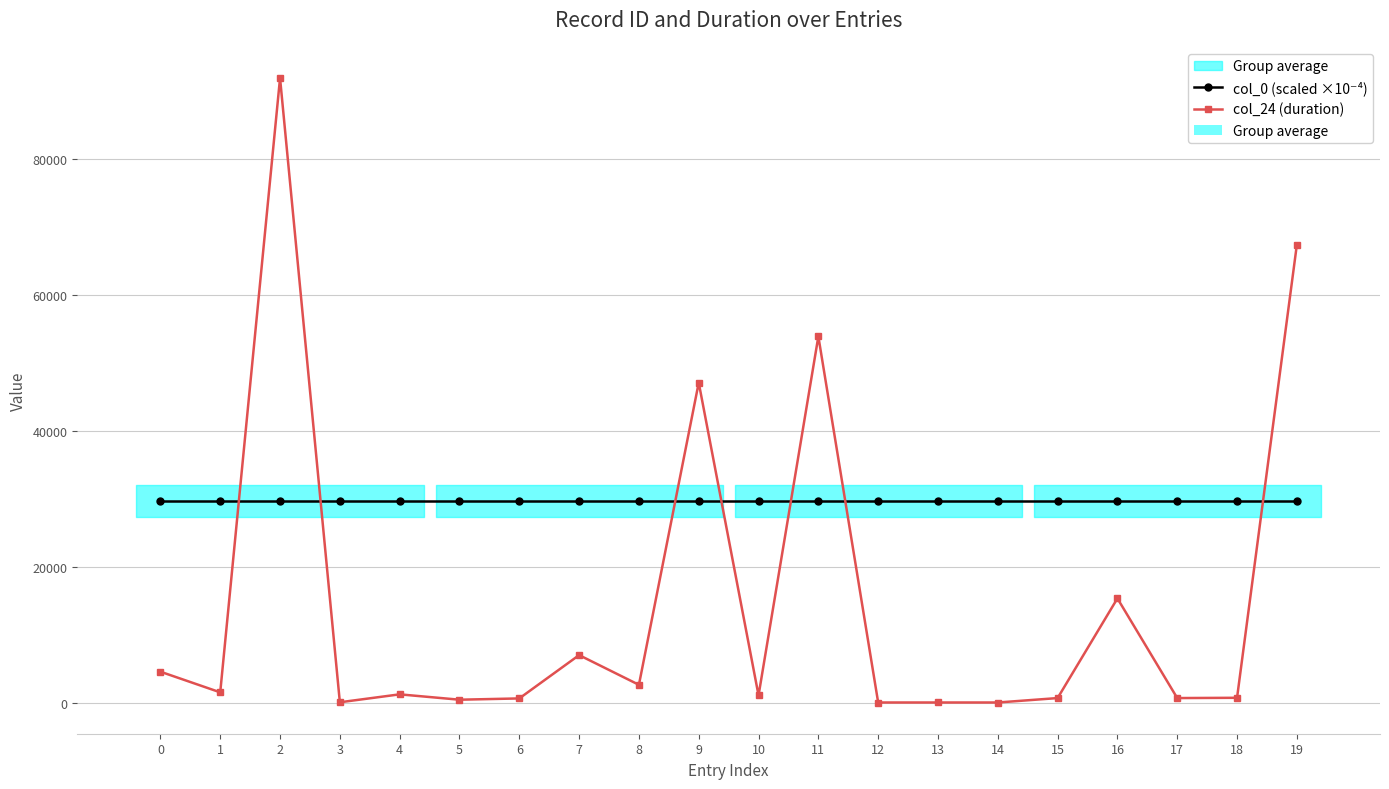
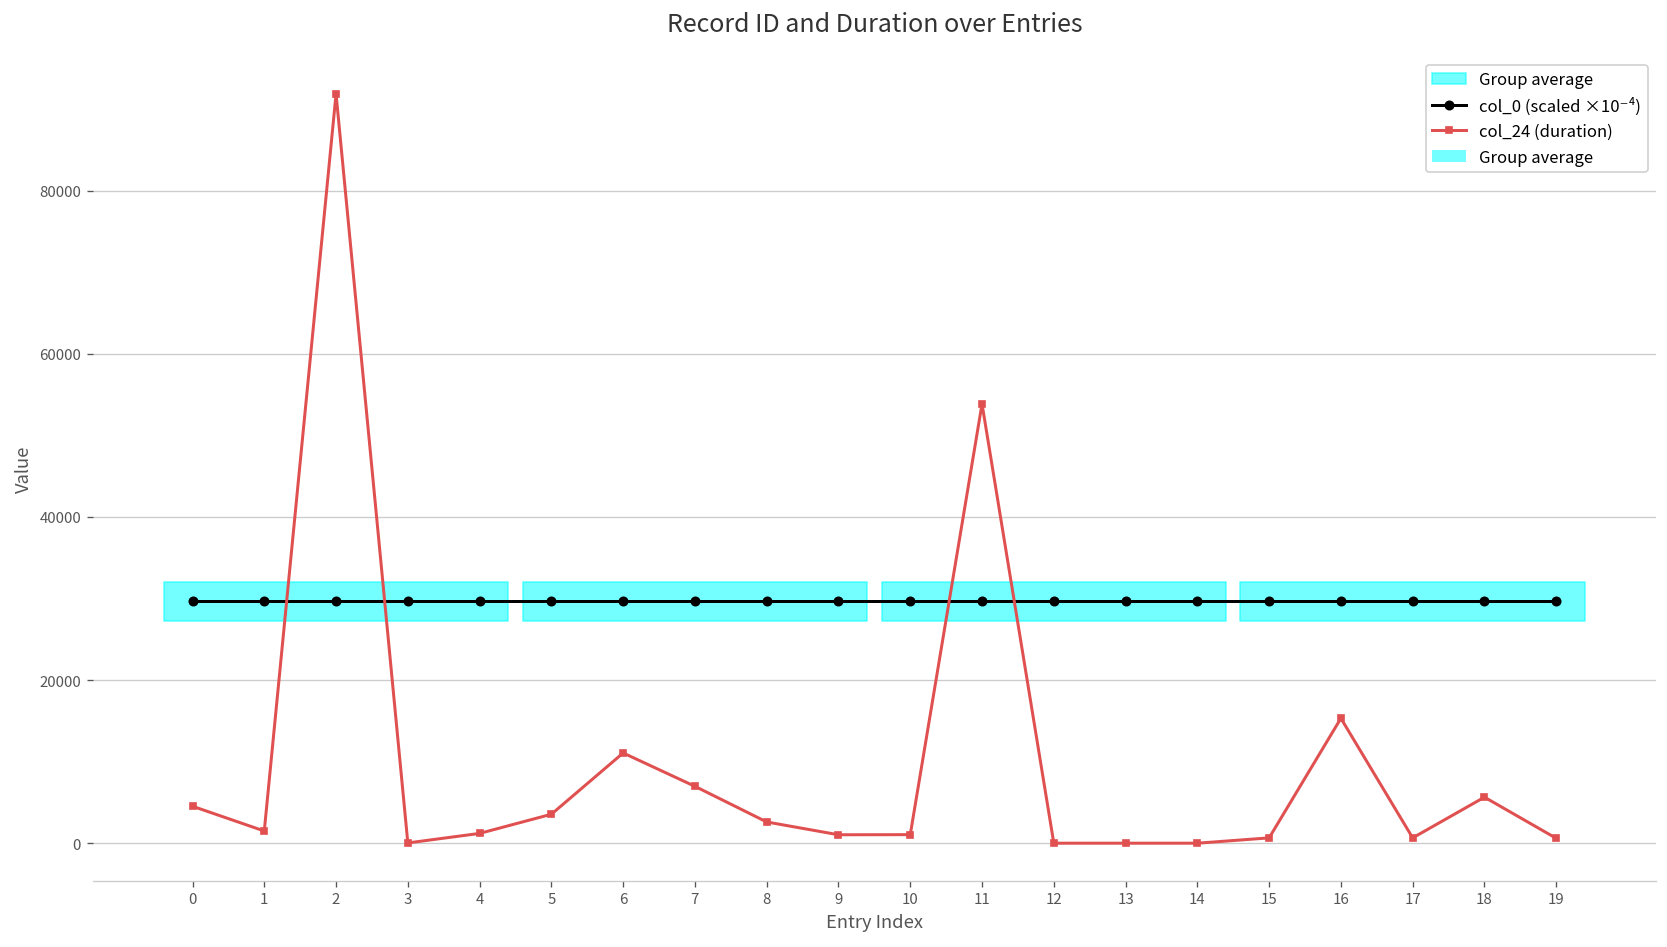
col_24 (duration), 5: 0 -> 4000
col_24 (duration), 6: 1000 -> 11000
col_24 (duration), 9: 47000 -> 1000
col_24 (duration), 18: 1000 -> 6000
col_24 (duration), 19: 67000 -> 1000
